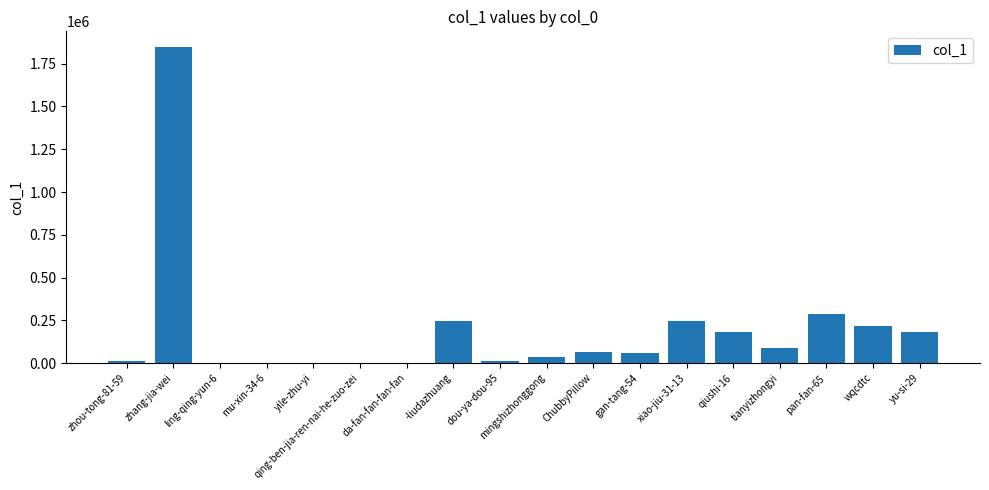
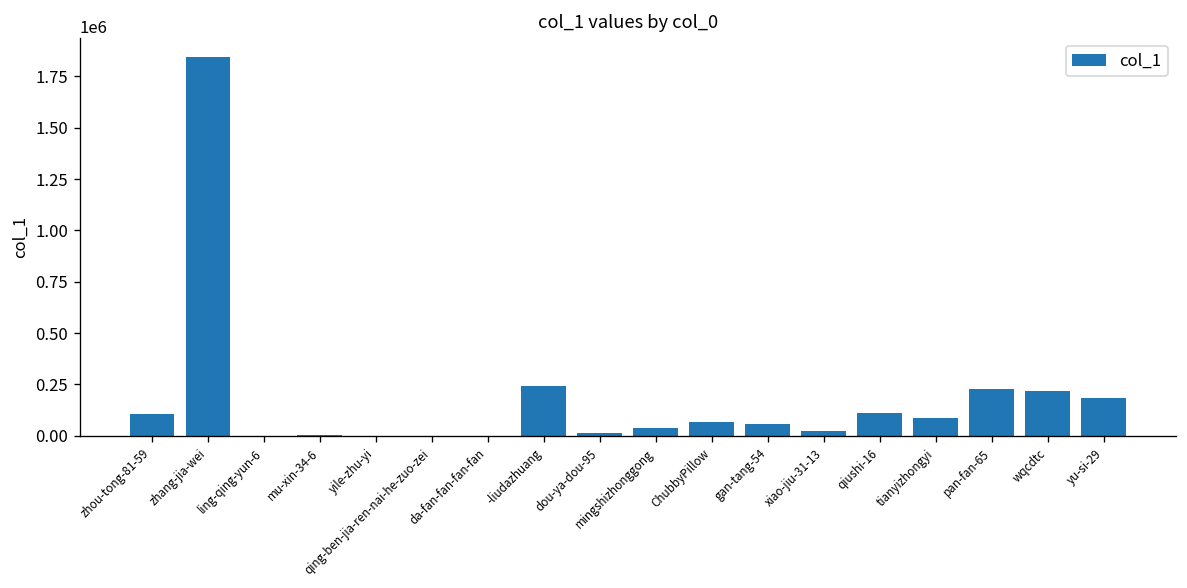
zhou-tong-81-59: 10000 -> 110000
xiao-jiu-31-13: 240000 -> 20000
qiushi-16: 180000 -> 110000
pan-fan-65: 290000 -> 230000
